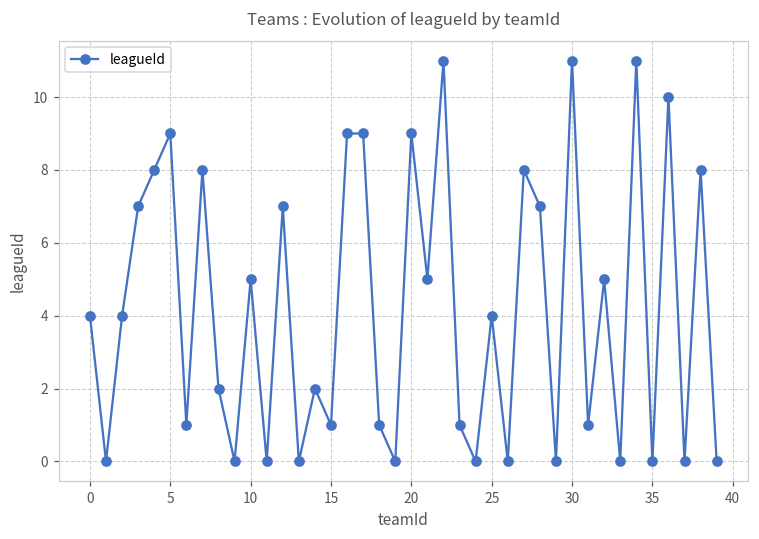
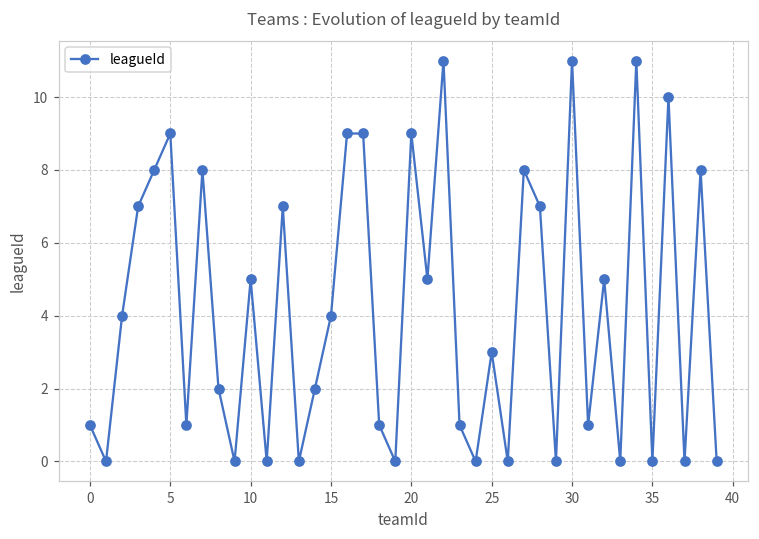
0: 4 -> 1
15: 1 -> 4
25: 4 -> 3
